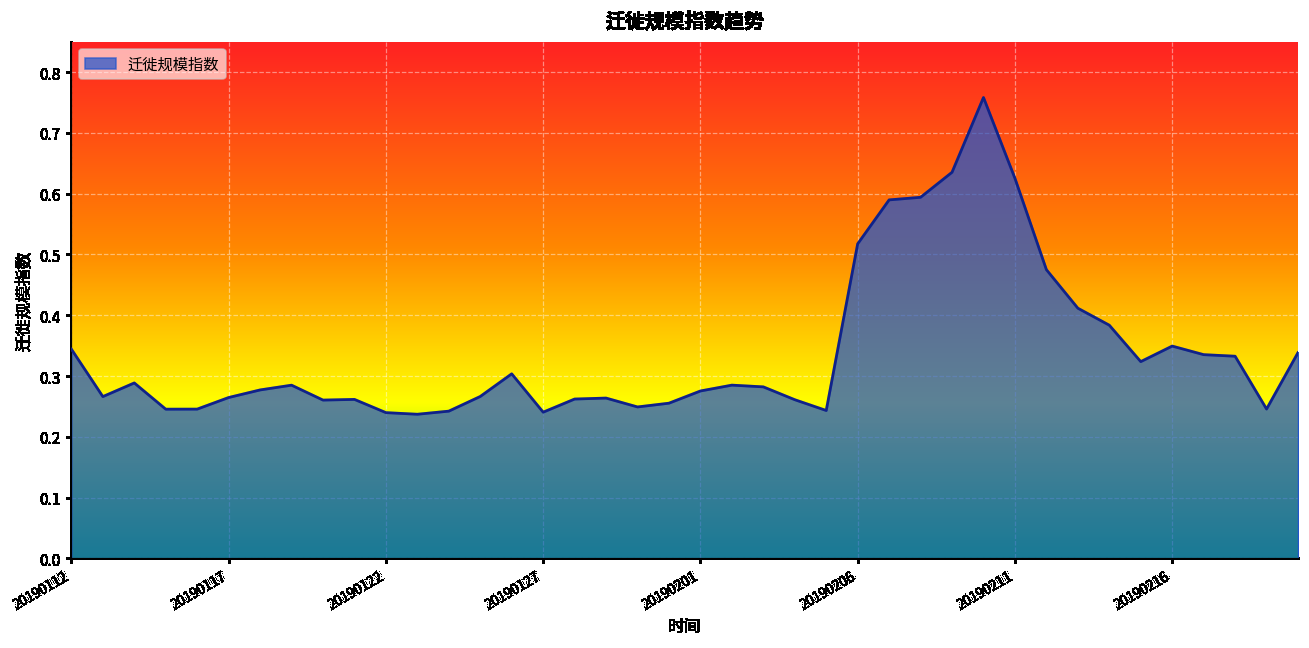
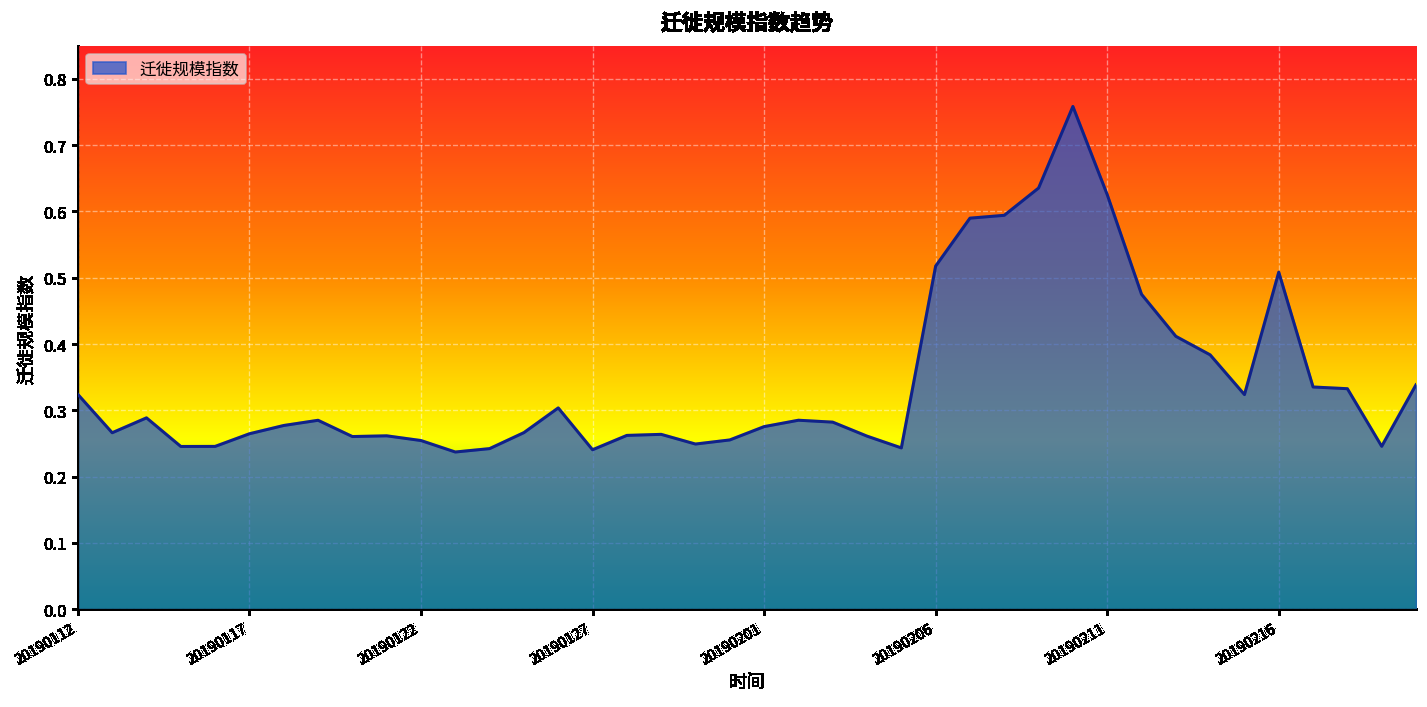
20190112: 0.34 -> 0.32
20190122: 0.24 -> 0.25
20190216: 0.35 -> 0.51
